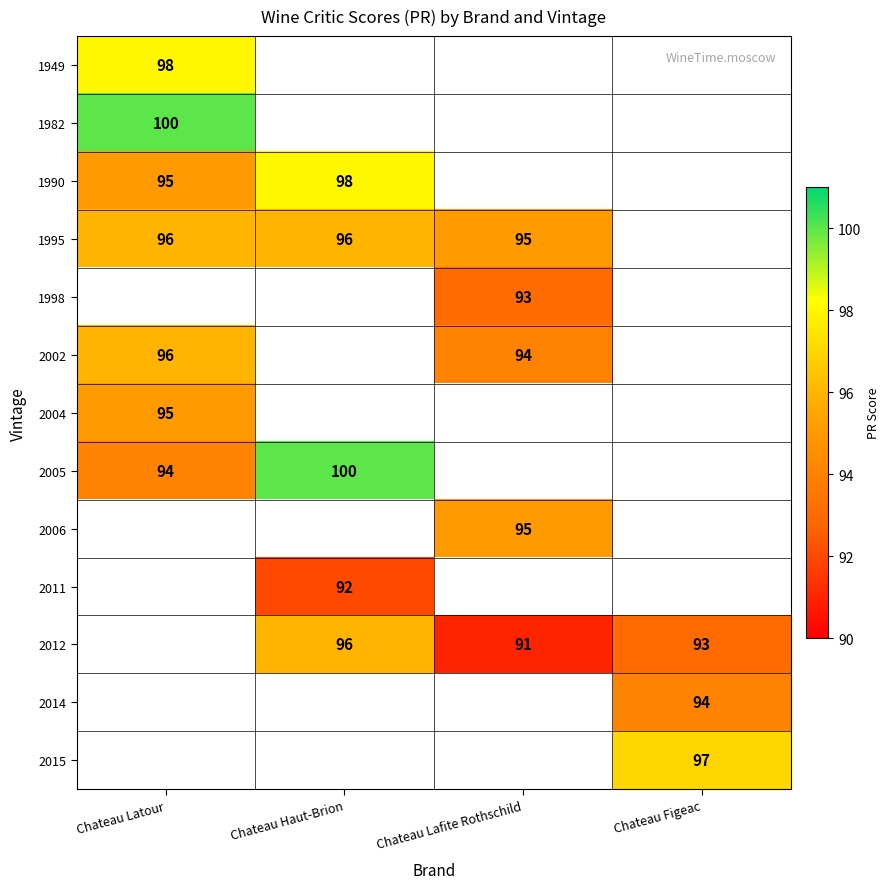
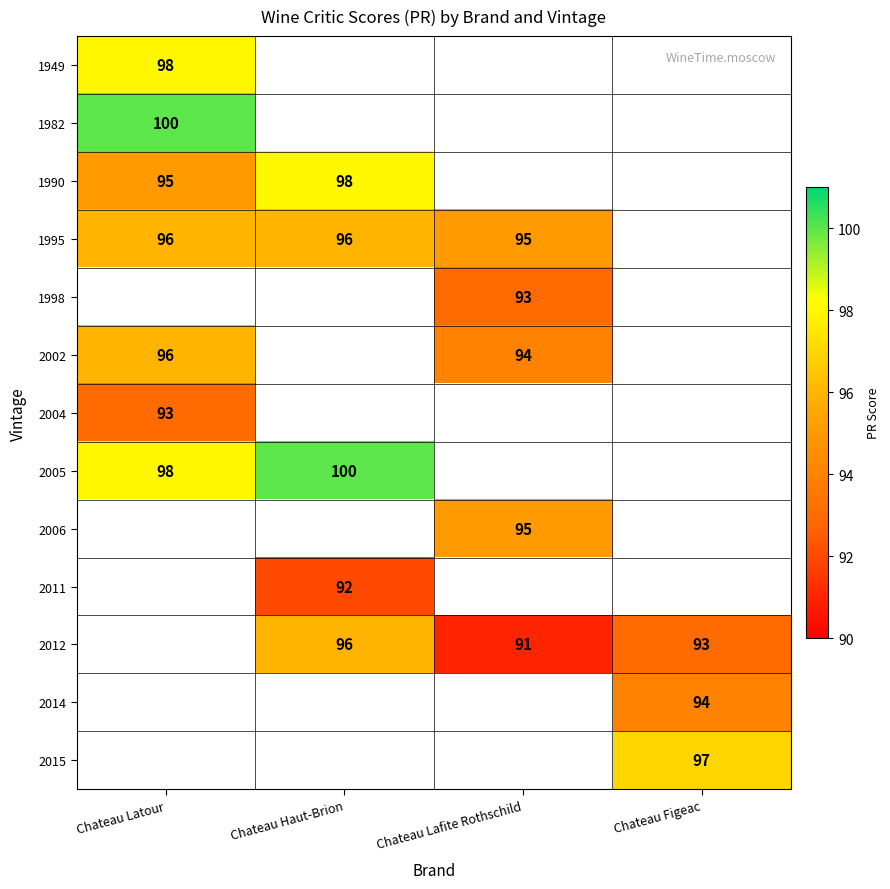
2004, Chateau Latour: 95 -> 93
2005, Chateau Latour: 94 -> 98
